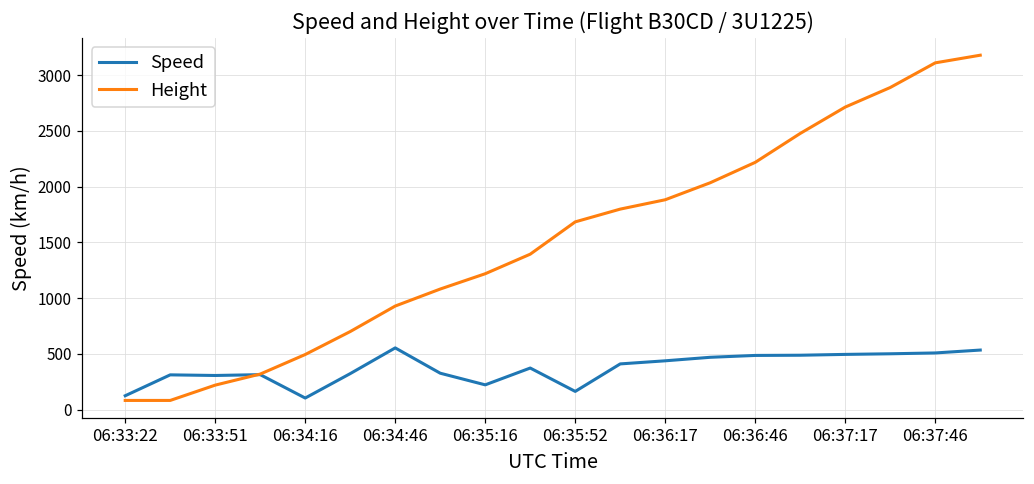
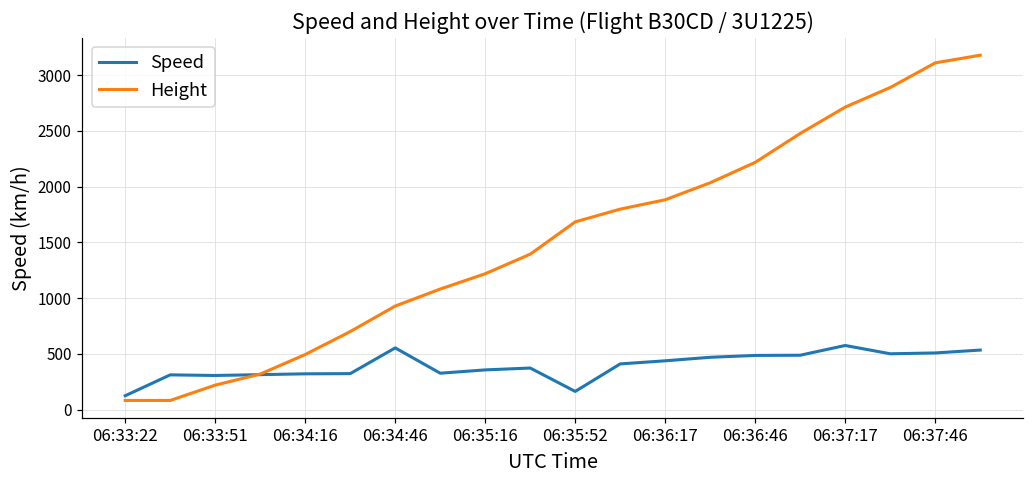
Speed, 06:34:16: 110 -> 320
Speed, 06:35:16: 220 -> 360
Speed, 06:37:17: 500 -> 580
